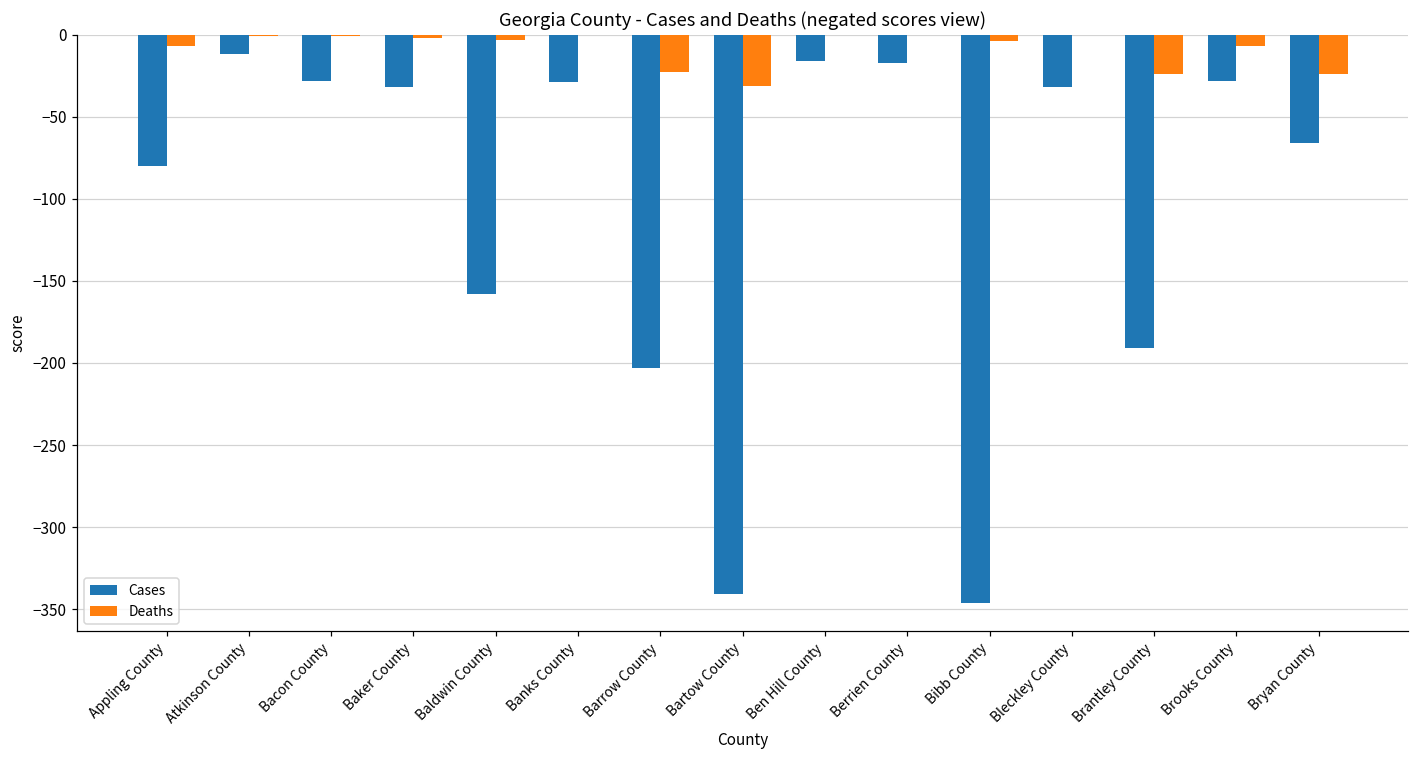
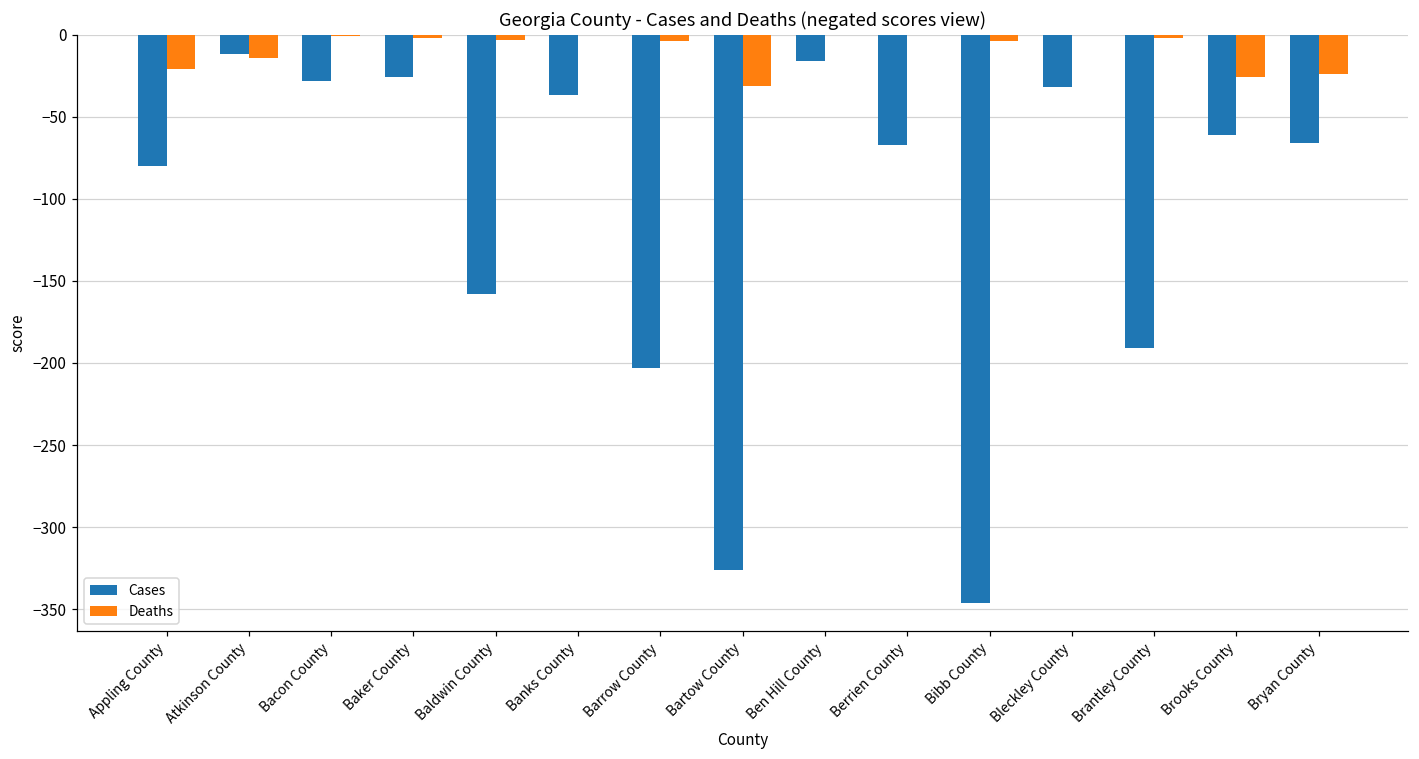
Deaths, Appling County: -7 -> -21
Deaths, Atkinson County: -1 -> -14
Cases, Baker County: -32 -> -26
Cases, Banks County: -29 -> -37
Deaths, Barrow County: -23 -> -4
Cases, Bartow County: -341 -> -326
Cases, Berrien County: -17 -> -67
Deaths, Brantley County: -24 -> -2
Cases, Brooks County: -28 -> -61
Deaths, Brooks County: -7 -> -26
